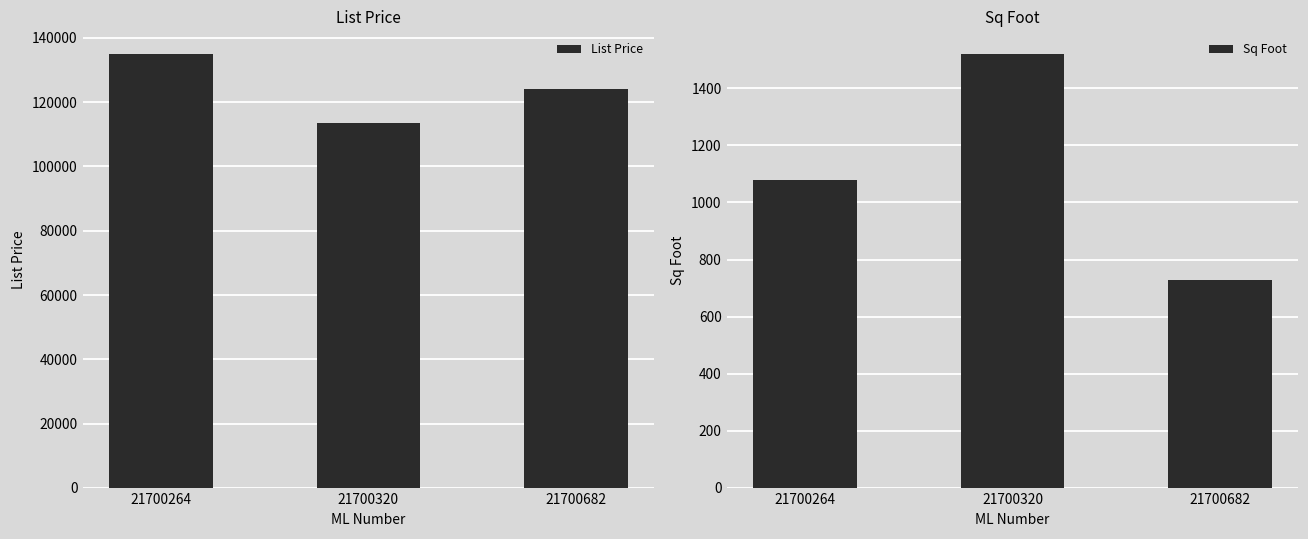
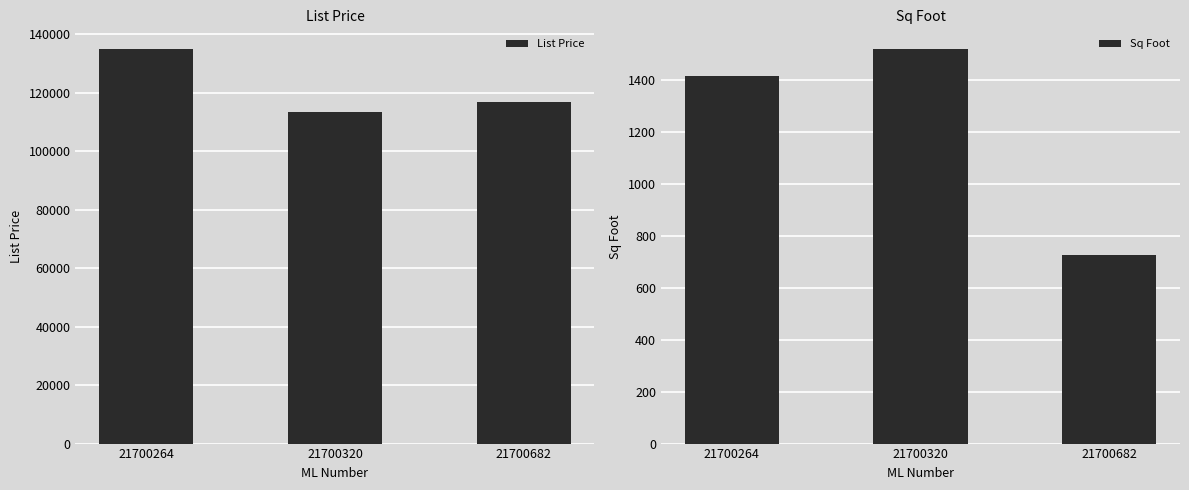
List Price, 21700682: 124000 -> 117000
Sq Foot, 21700264: 1080 -> 1420
